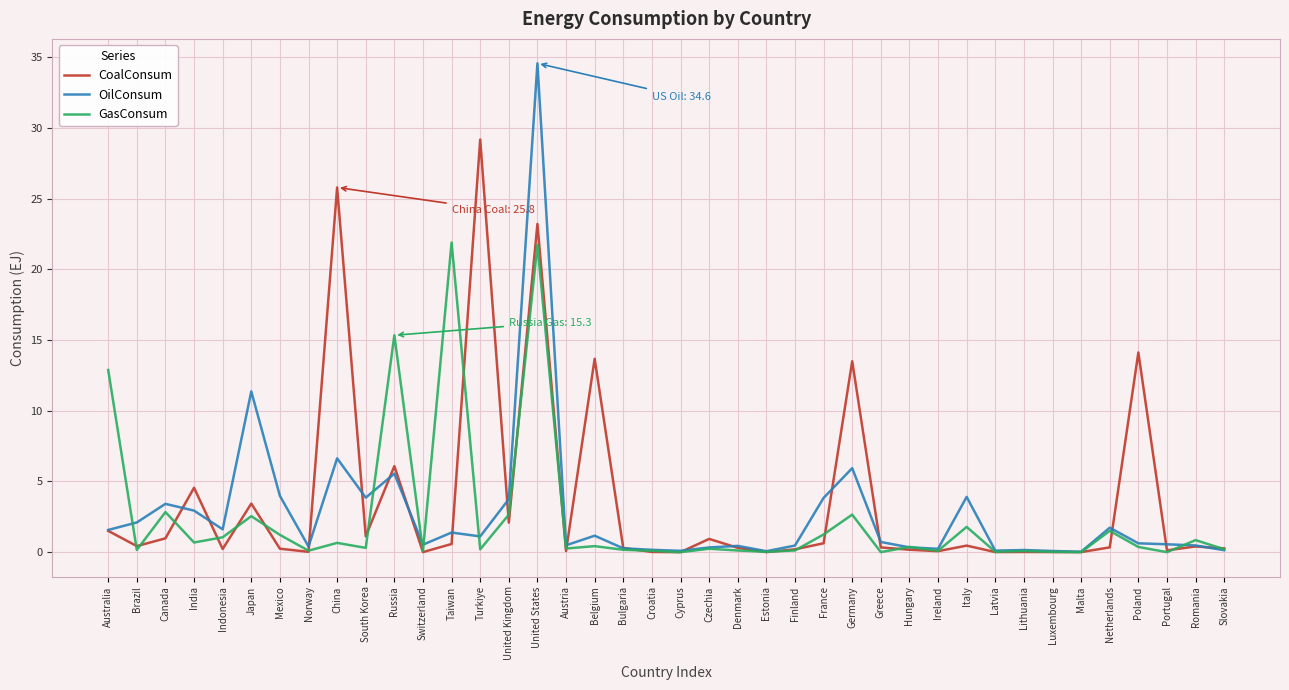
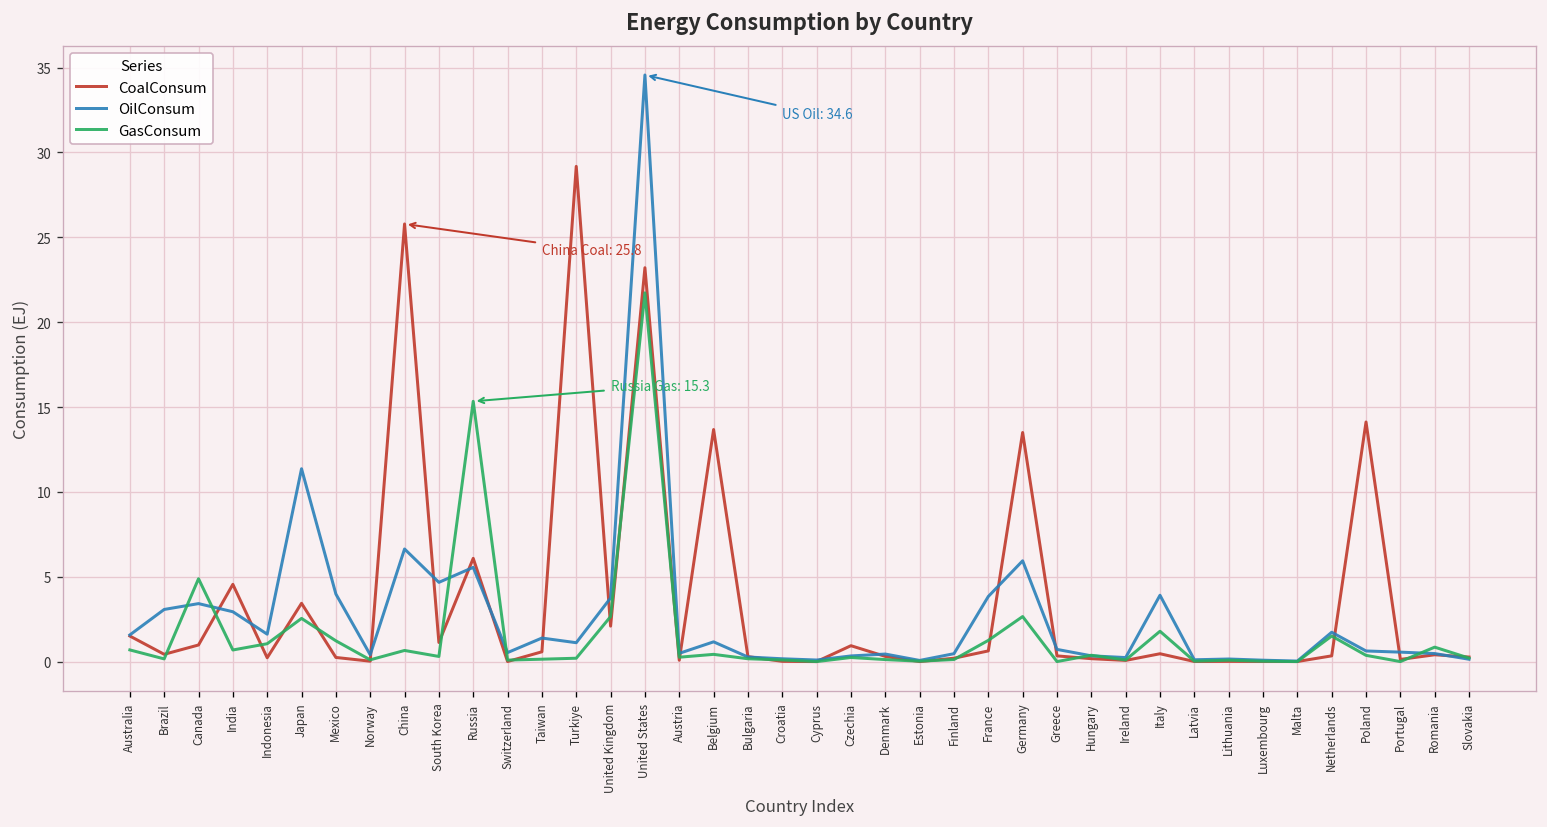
GasConsum, Australia: 12.9 -> 0.7
OilConsum, Brazil: 2.1 -> 3.1
GasConsum, Canada: 2.8 -> 4.9
OilConsum, South Korea: 3.9 -> 4.7
GasConsum, Taiwan: 21.9 -> 0.1
